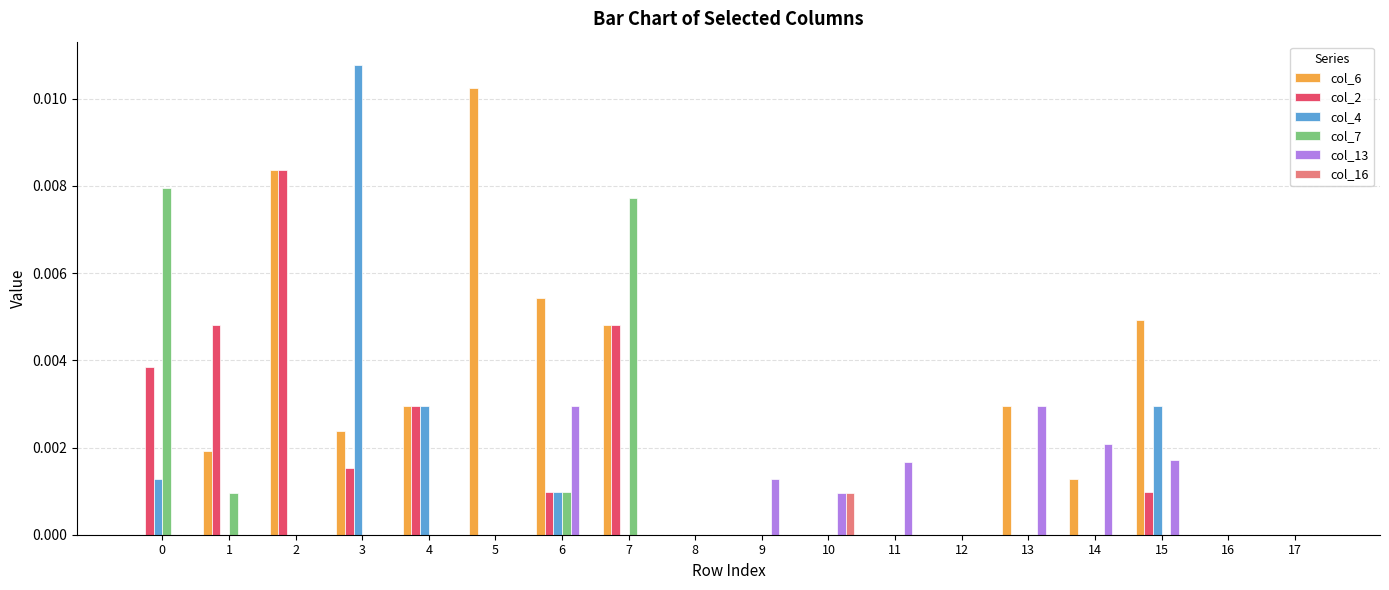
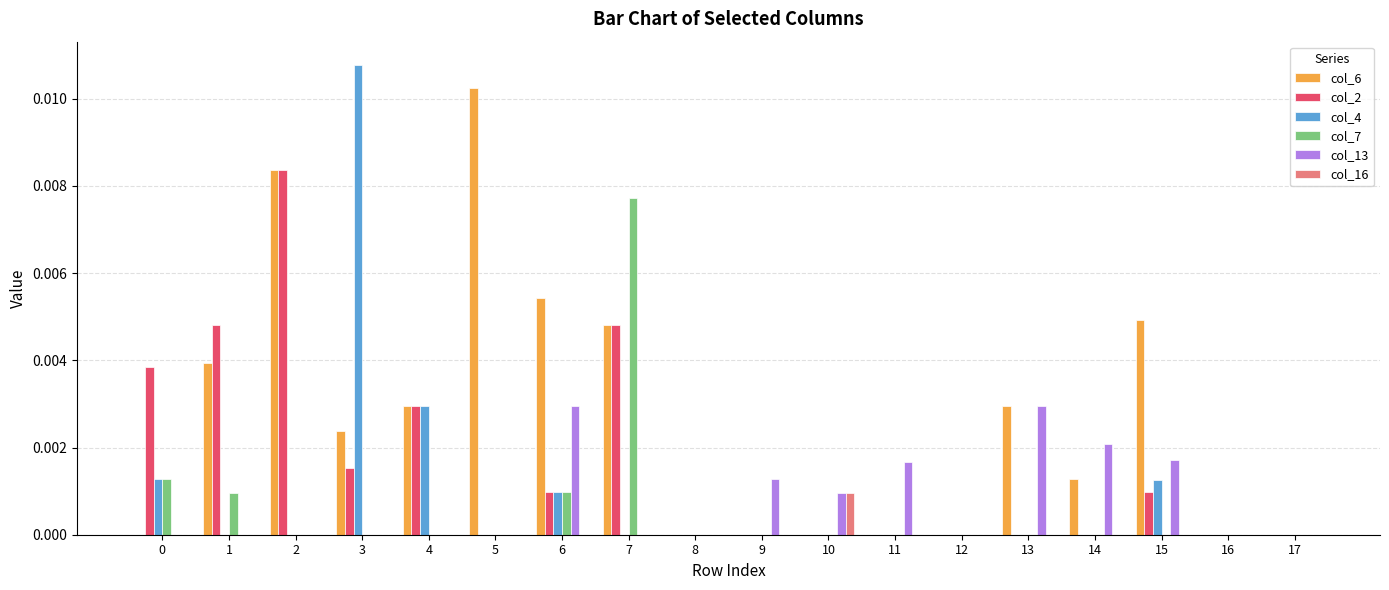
col_7, 0: 0.0080 -> 0.0013
col_6, 1: 0.0019 -> 0.0039
col_4, 15: 0.0030 -> 0.0012
